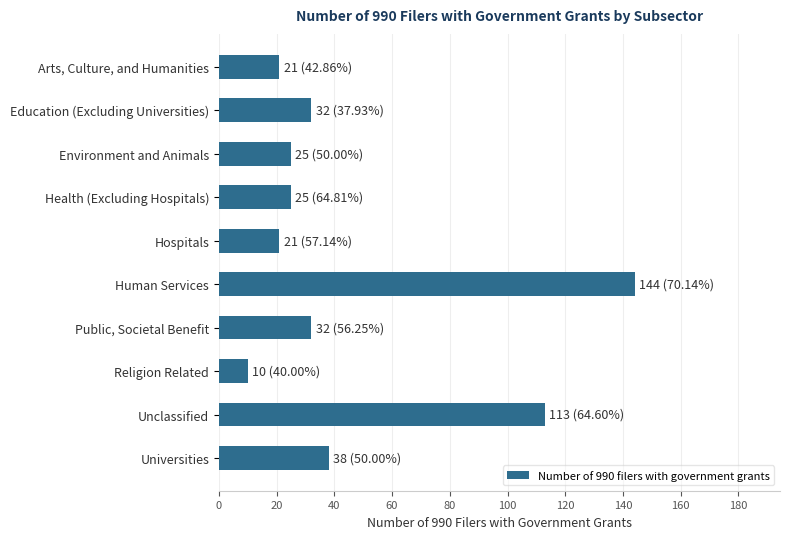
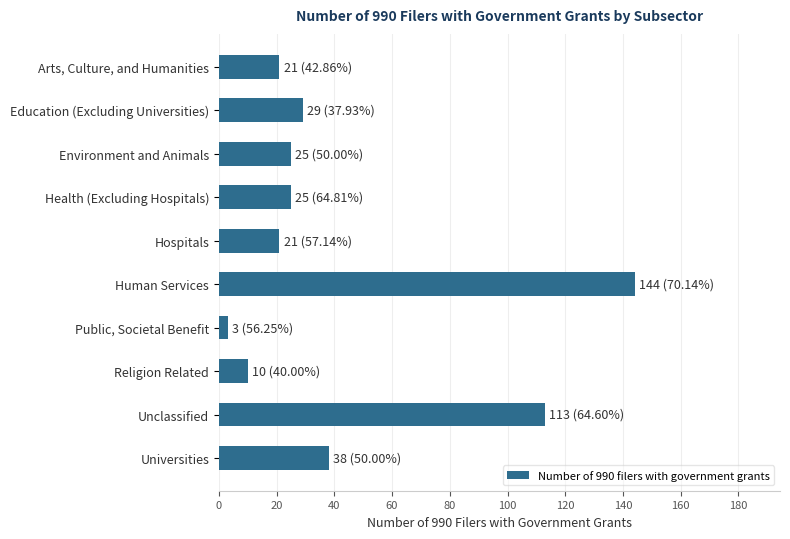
Education (Excluding Universities): 32 -> 29
Public, Societal Benefit: 32 -> 3
